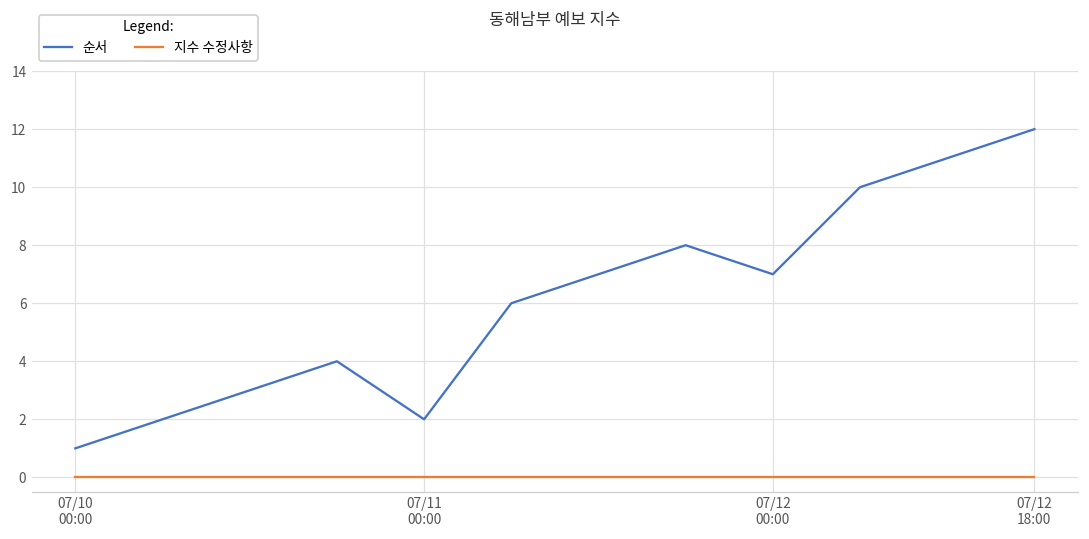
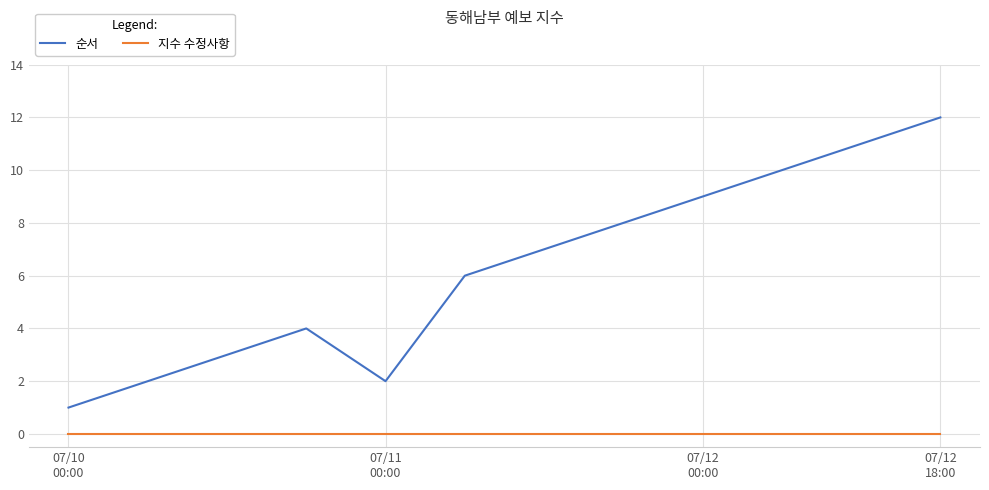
순서, 07/12 00:00: 7 -> 9
